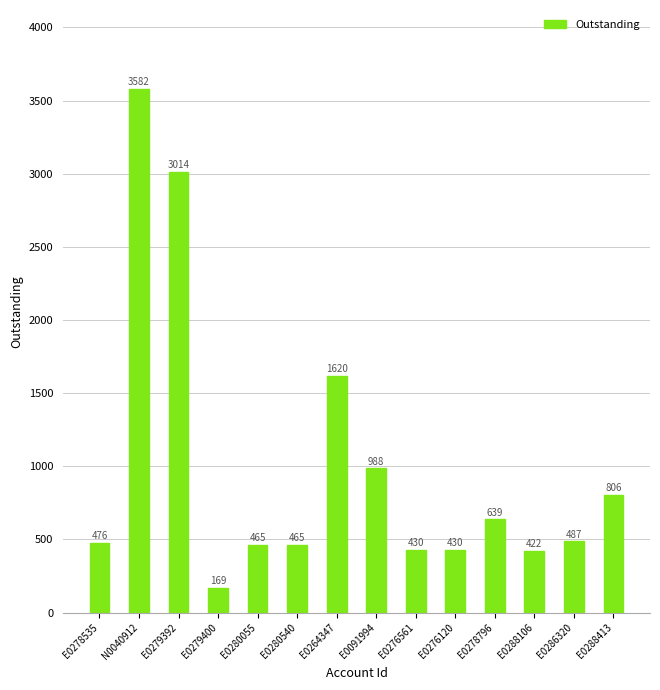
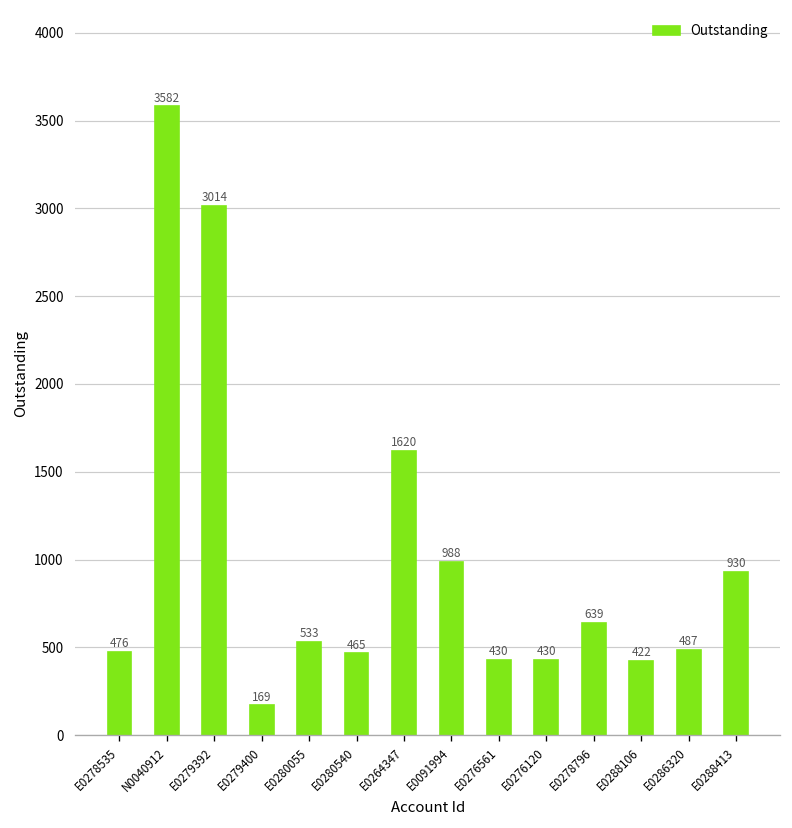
E0280055: 465 -> 533
E0288413: 806 -> 930
